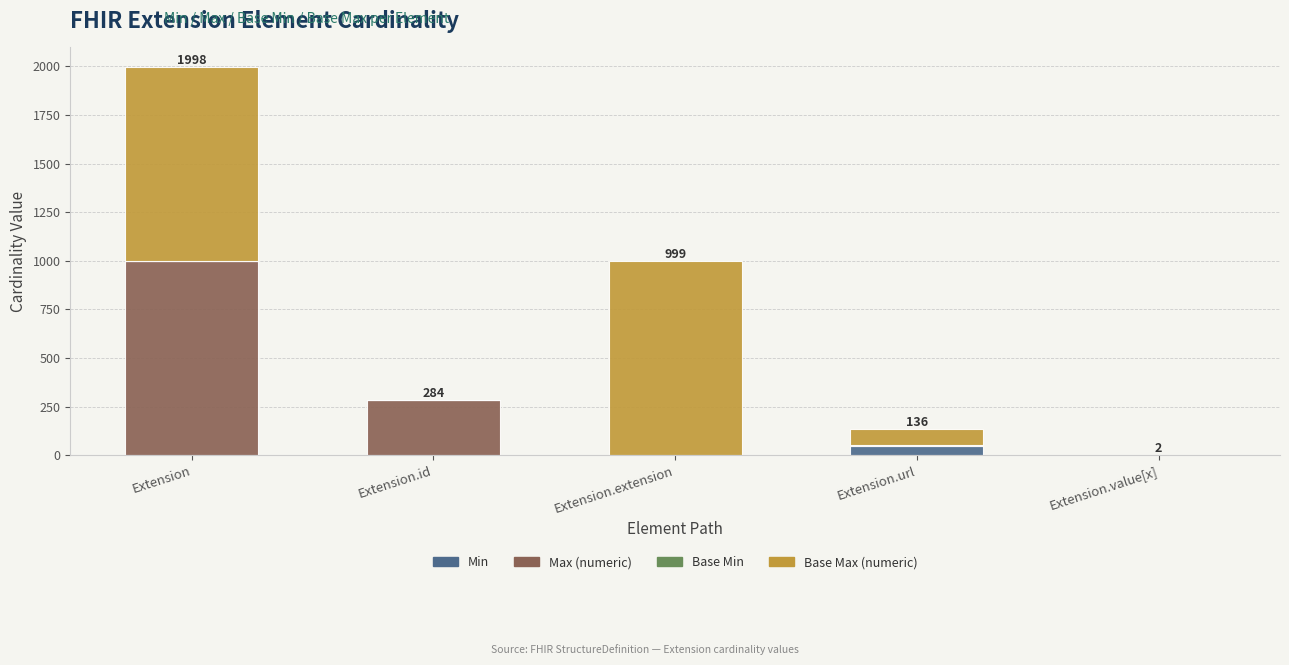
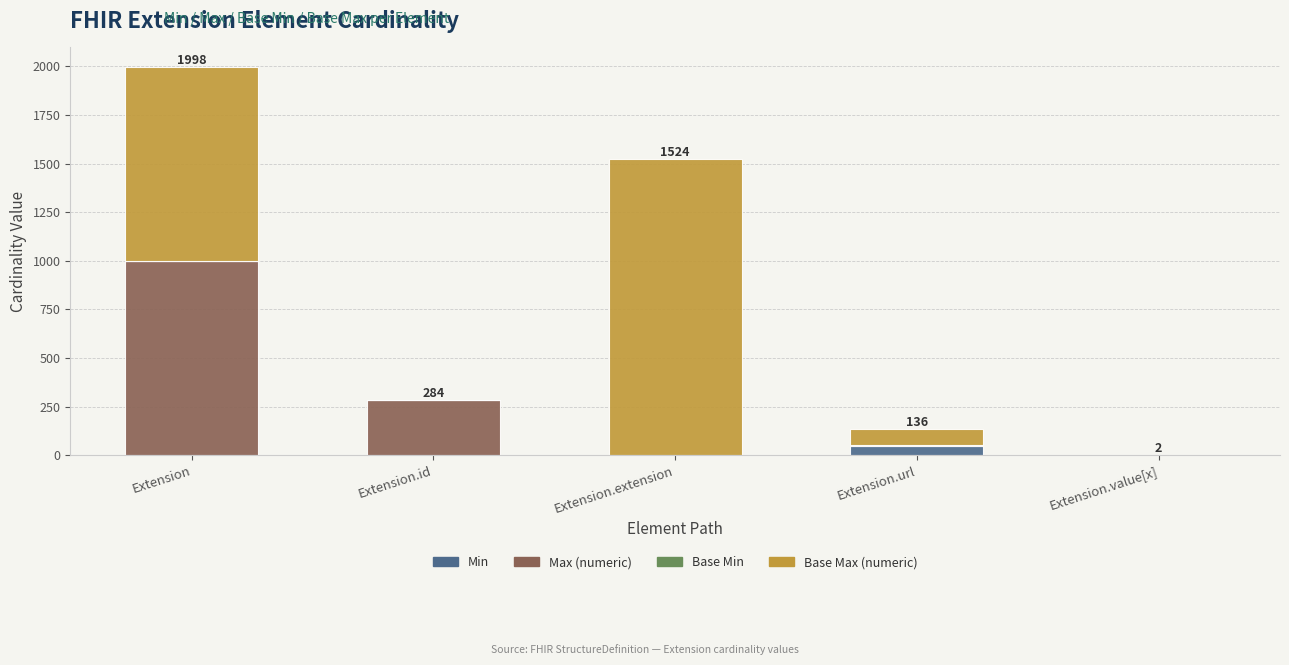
Base Max (numeric), Extension.extension: 999 -> 1524
